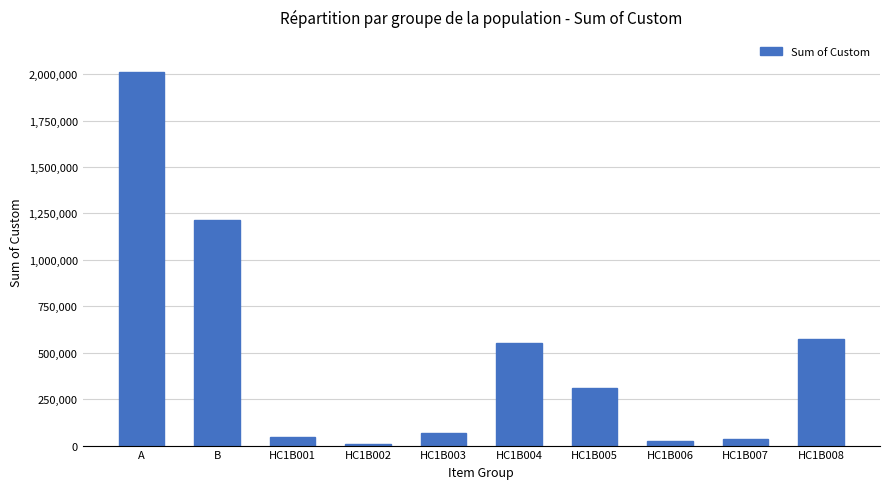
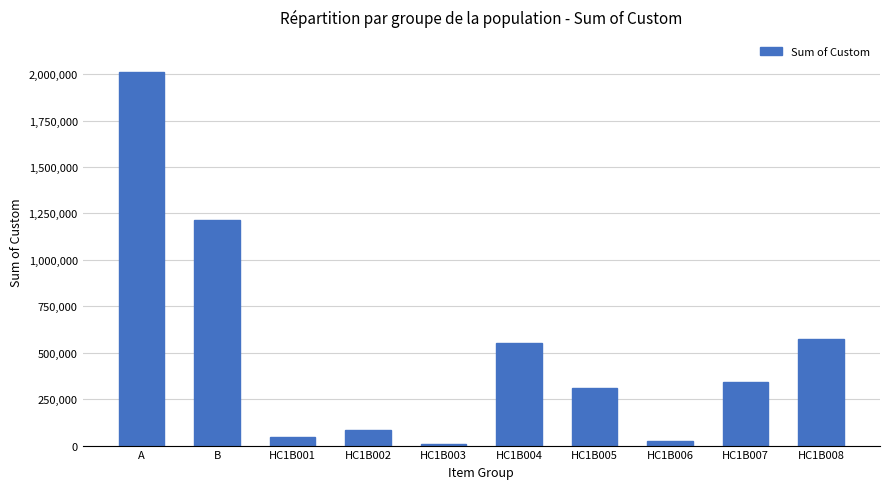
HC1B002: 10,000 -> 80,000
HC1B003: 70,000 -> 10,000
HC1B007: 40,000 -> 340,000
